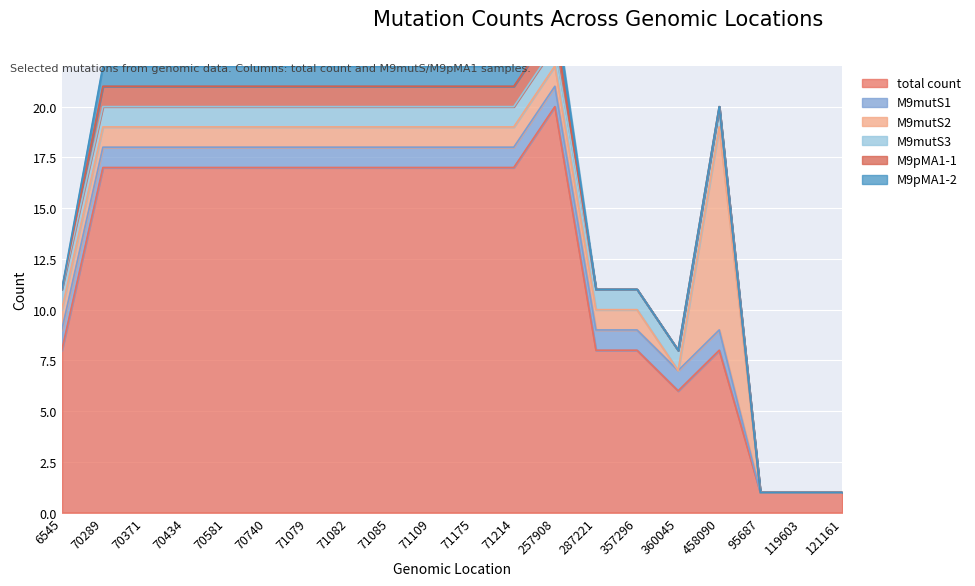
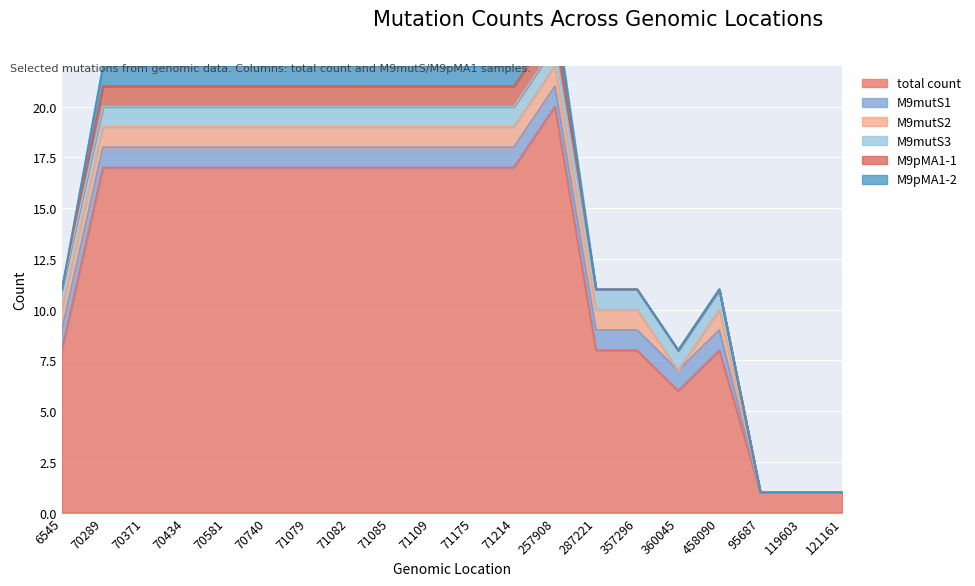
M9mutS2, 458090: 10 -> 1
